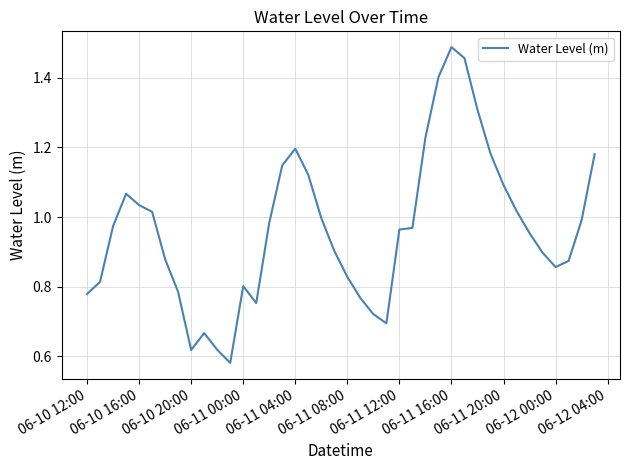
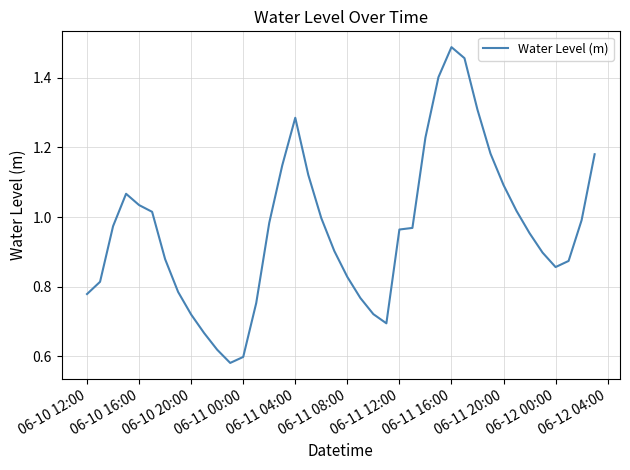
06-10 20:00: 0.62 -> 0.72
06-11 00:00: 0.80 -> 0.60
06-11 04:00: 1.20 -> 1.29
